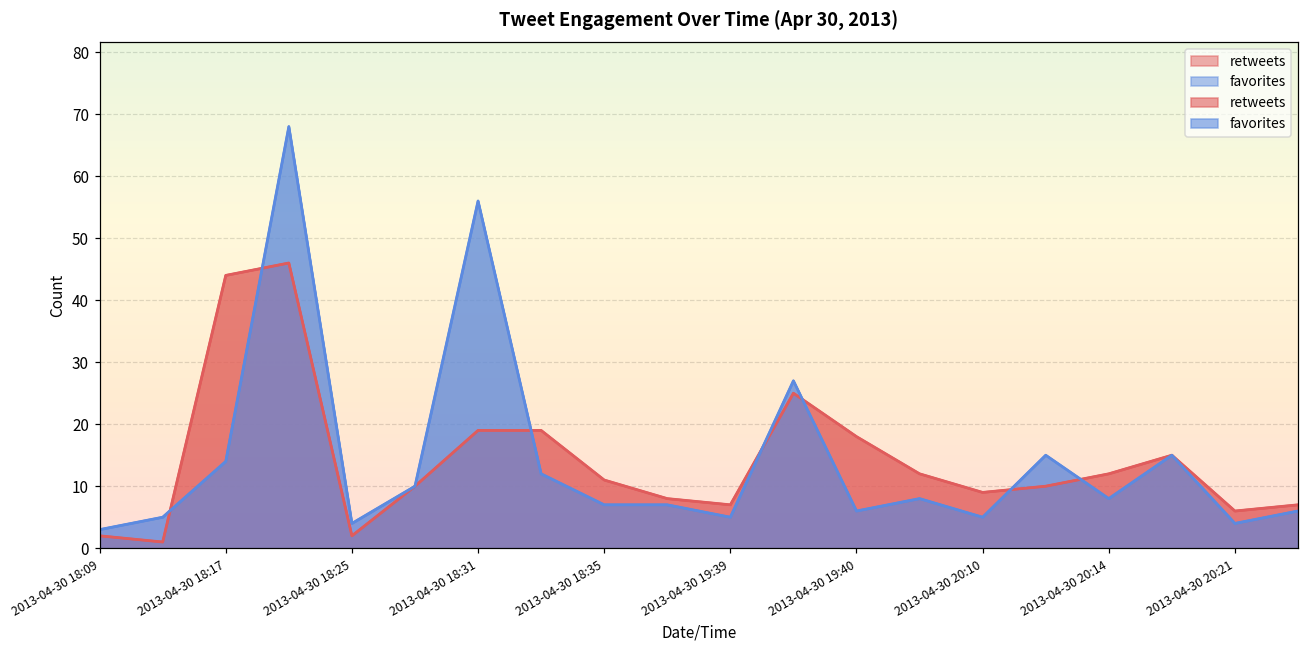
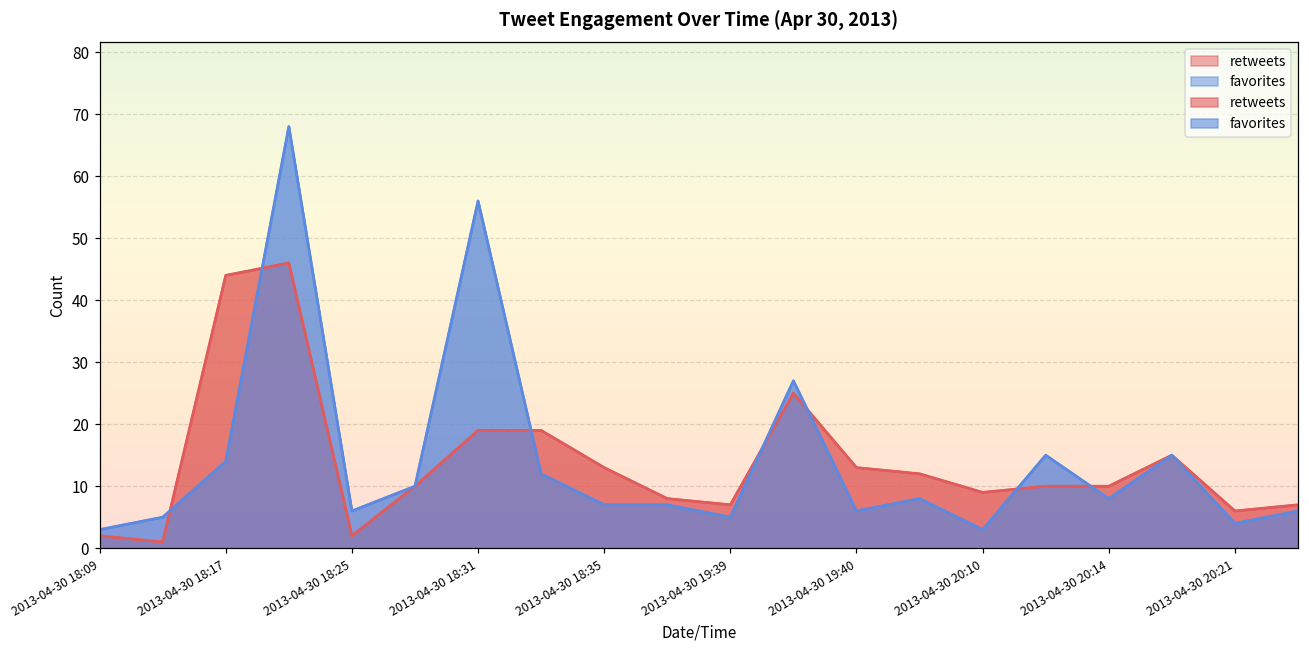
favorites, 2013-04-30 18:25: 4 -> 6
retweets, 2013-04-30 18:35: 11 -> 13
retweets, 2013-04-30 19:40: 18 -> 13
favorites, 2013-04-30 20:10: 5 -> 3
retweets, 2013-04-30 20:14: 12 -> 10
